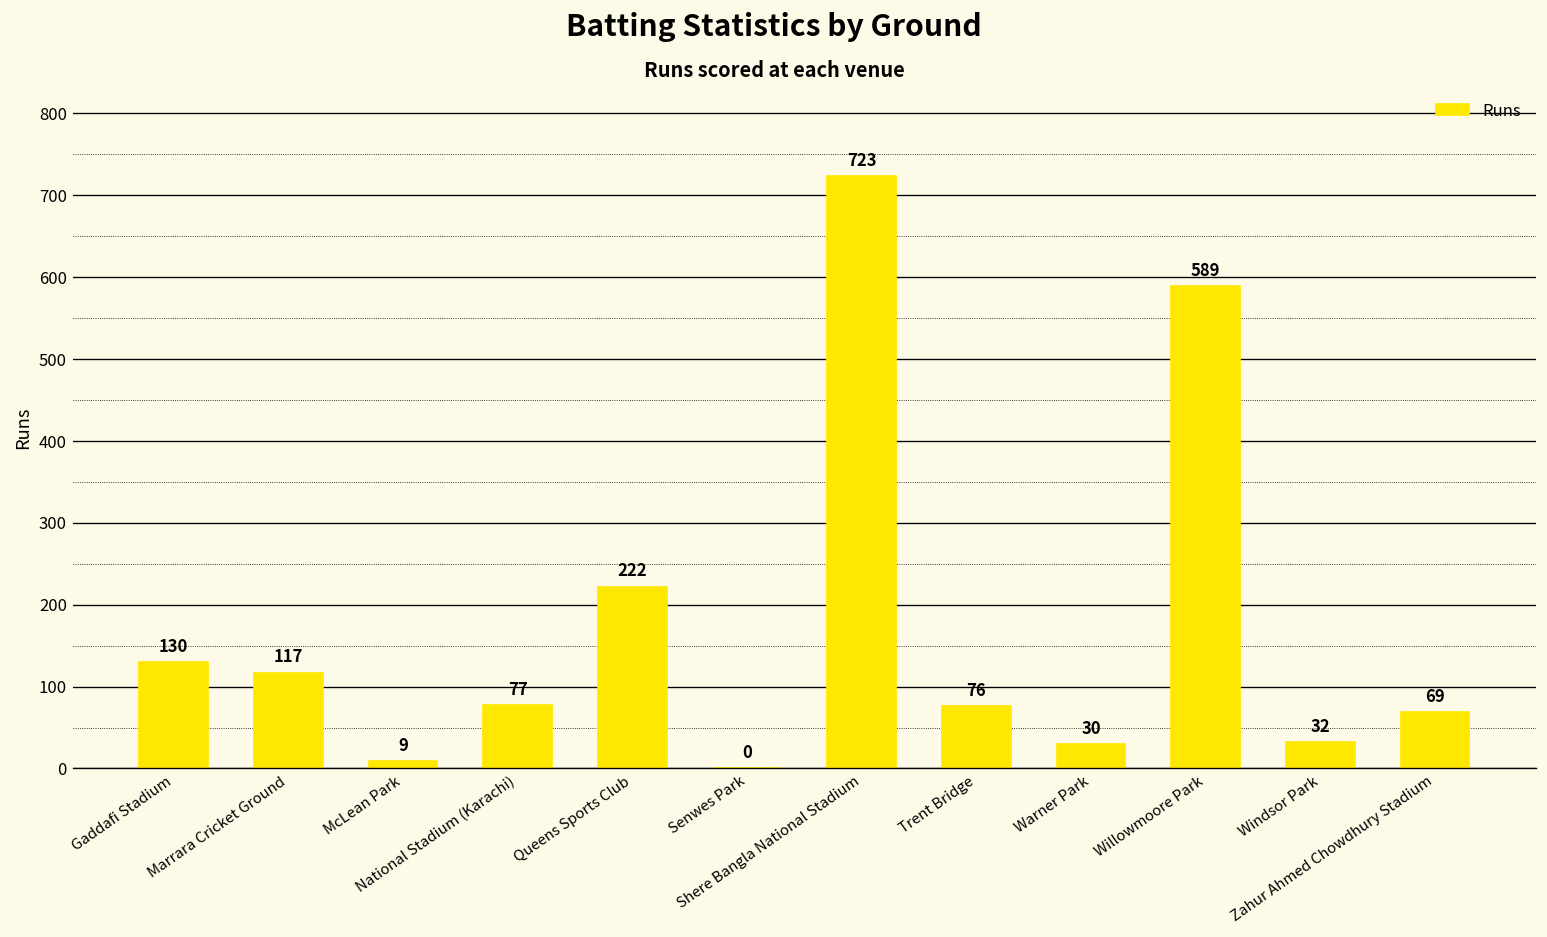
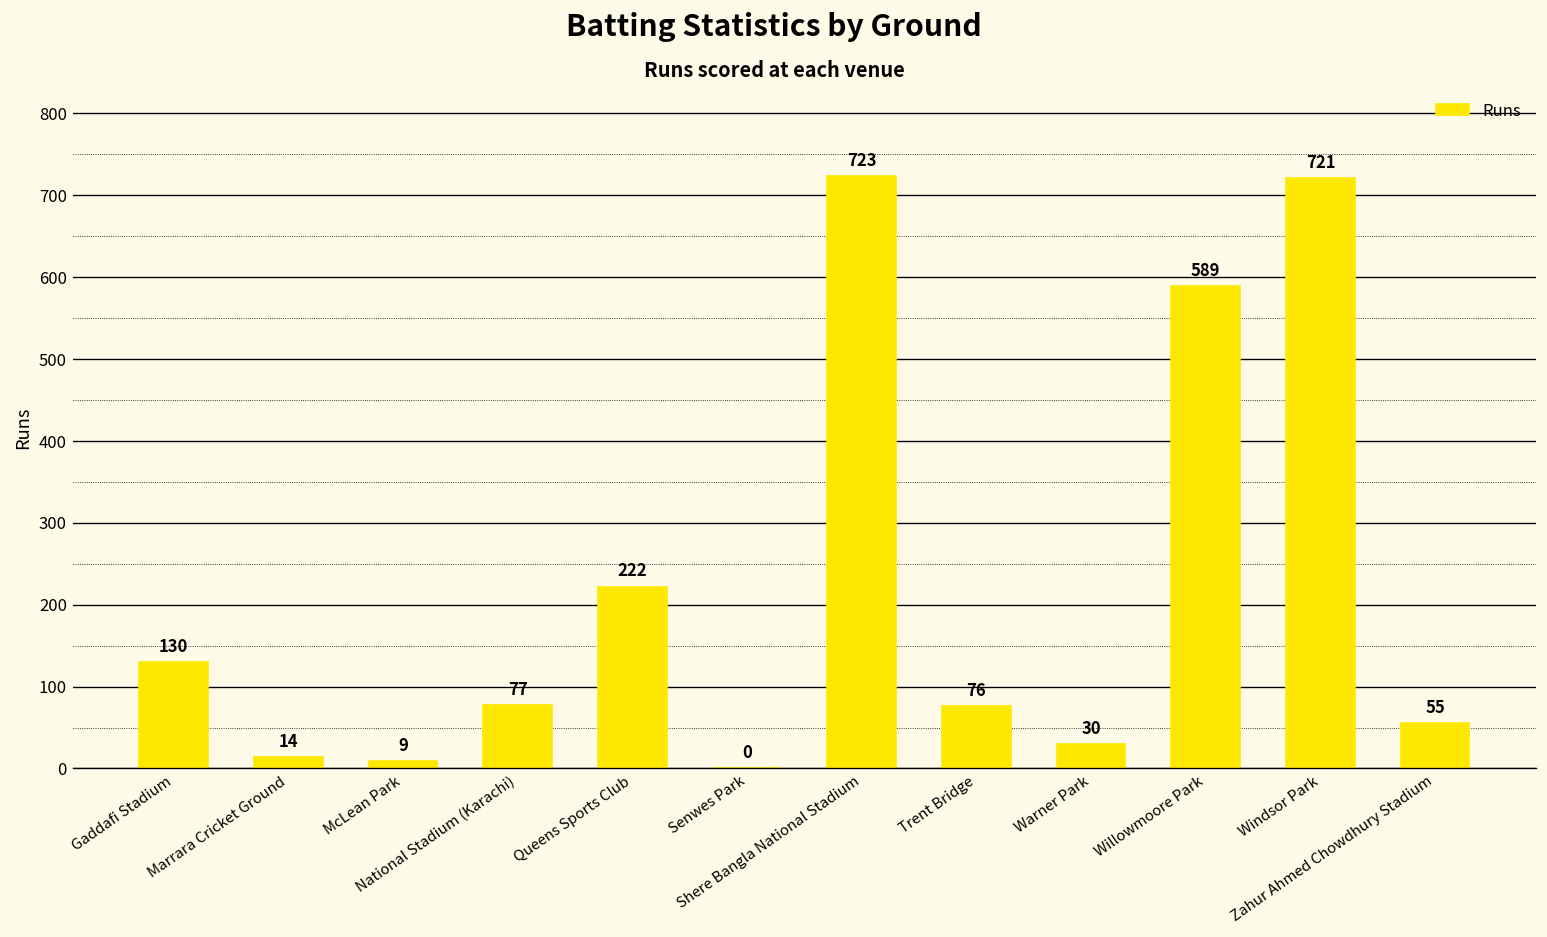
Marrara Cricket Ground: 117 -> 14
Windsor Park: 32 -> 721
Zahur Ahmed Chowdhury Stadium: 69 -> 55
